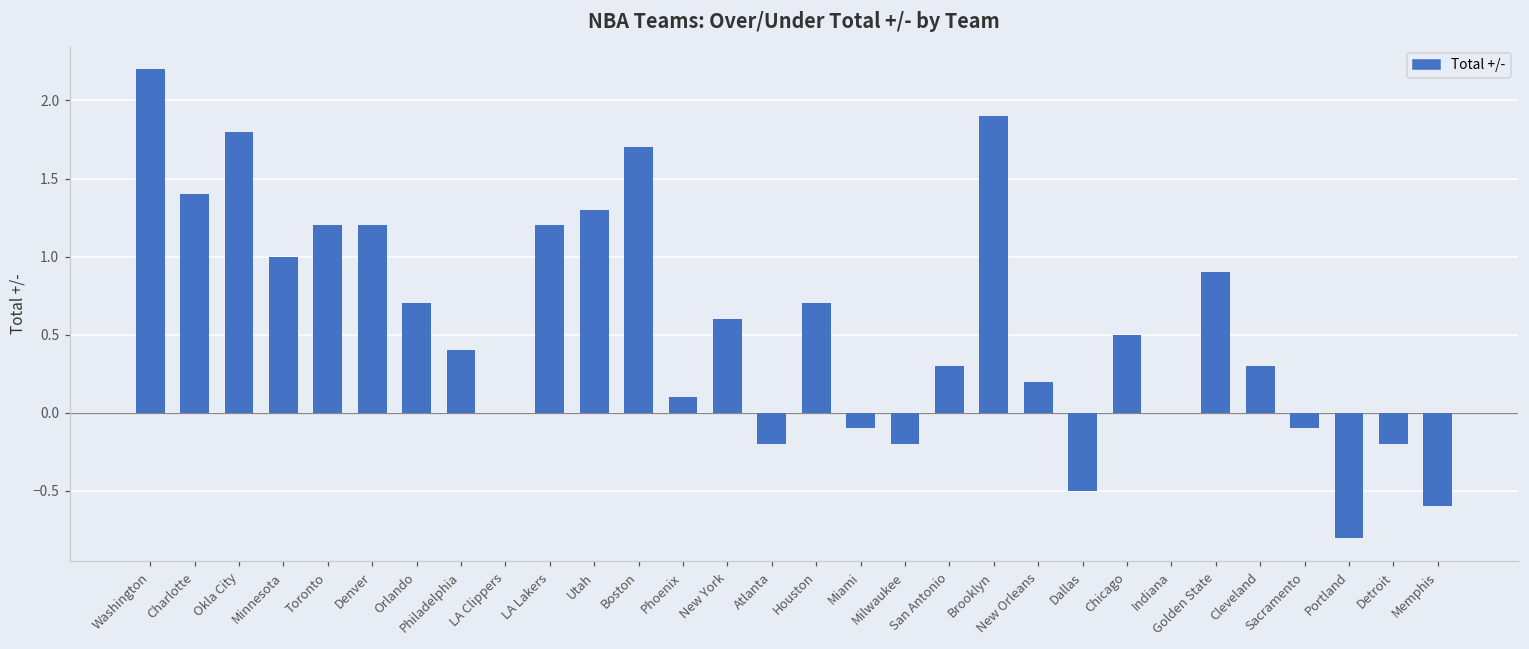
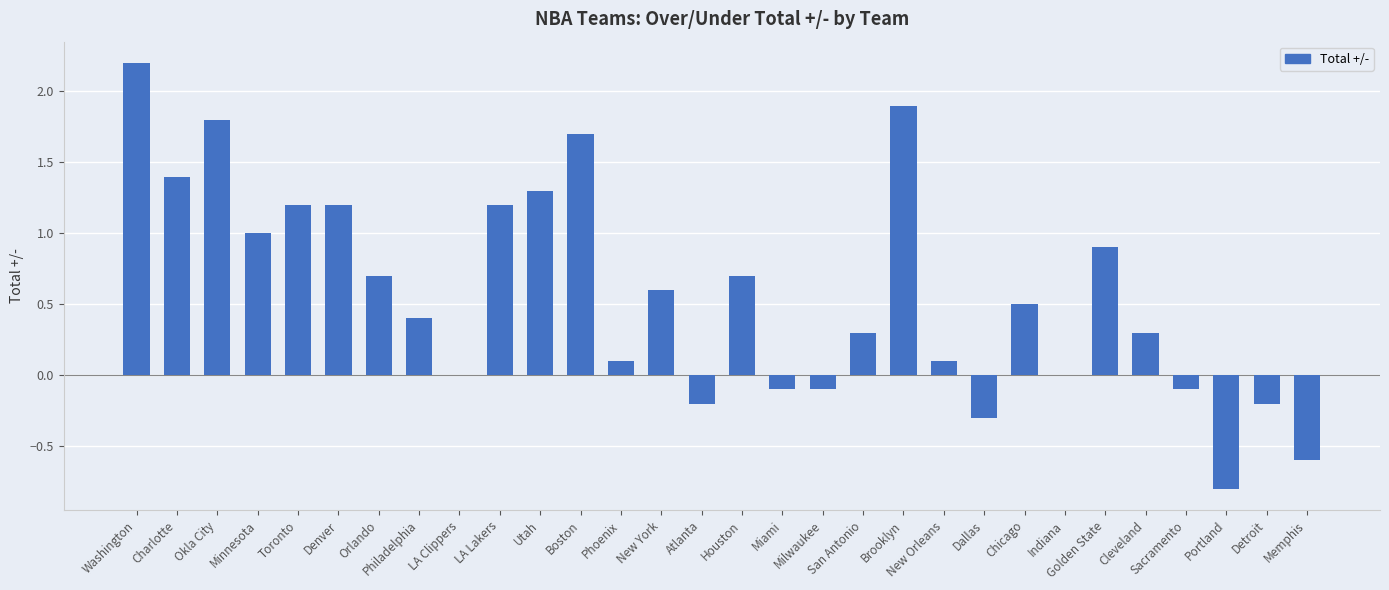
Milwaukee: -0.2 -> -0.1
New Orleans: 0.2 -> 0.1
Dallas: -0.5 -> -0.3
